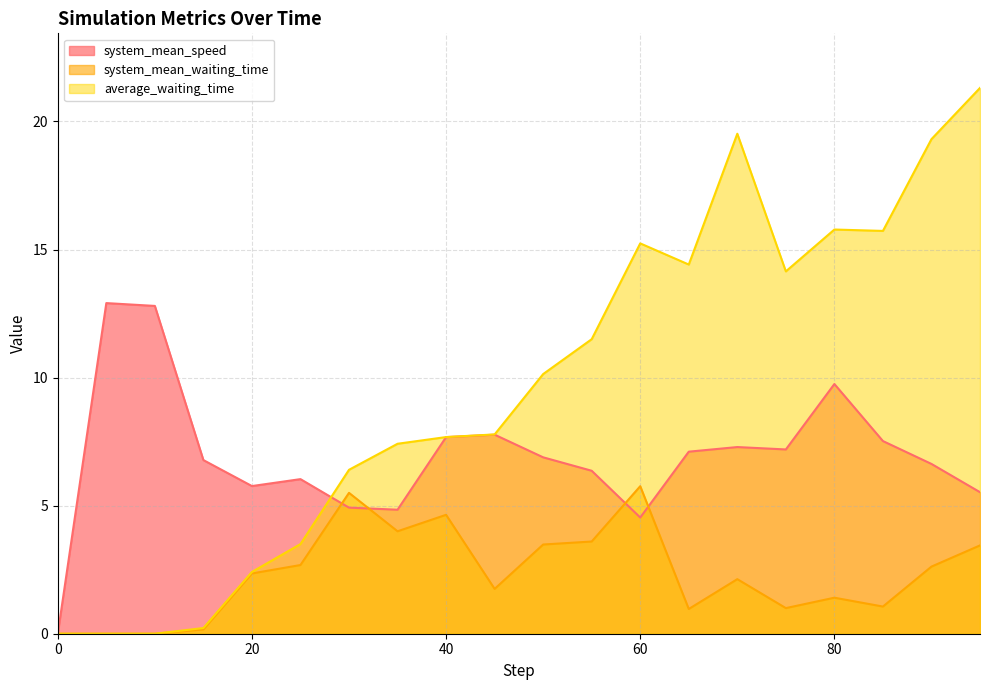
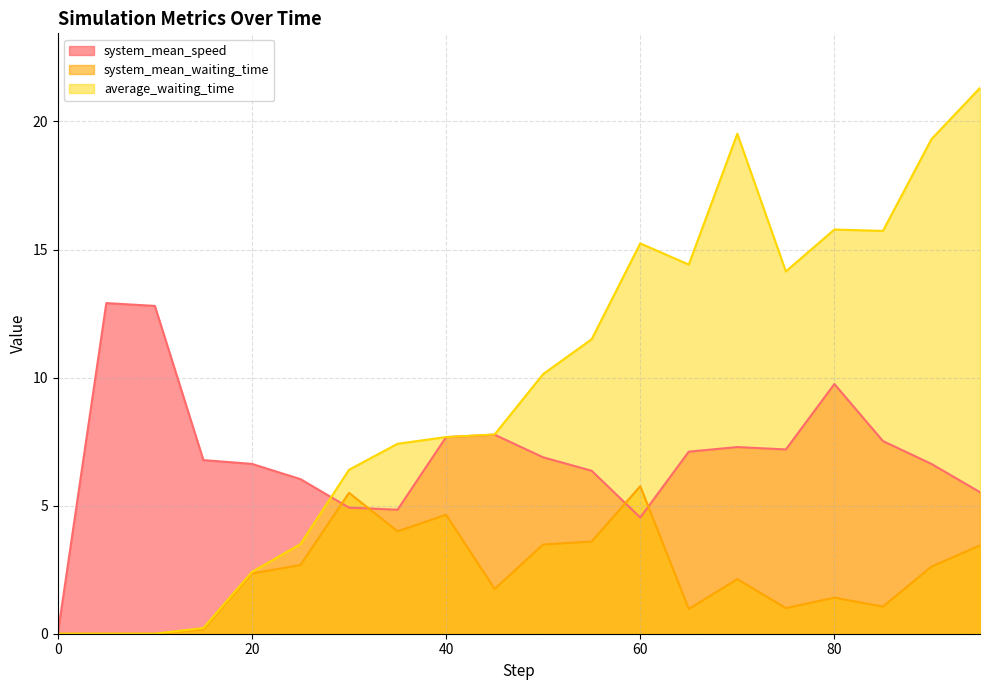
system_mean_speed, 20: 5.8 -> 6.6
